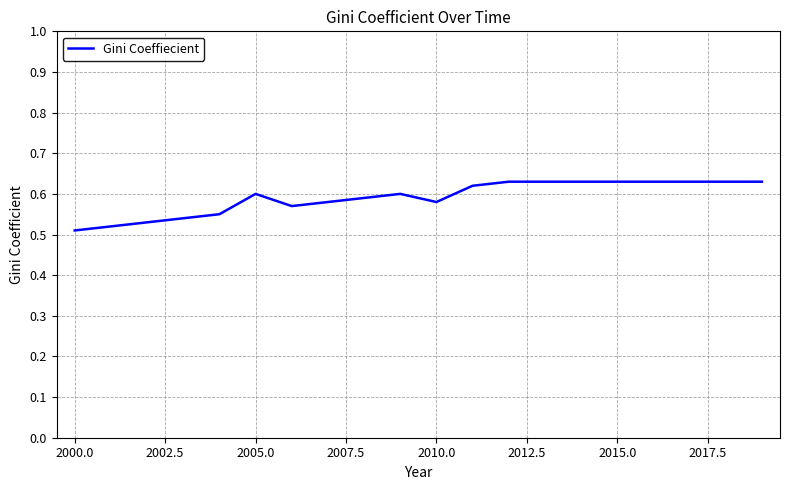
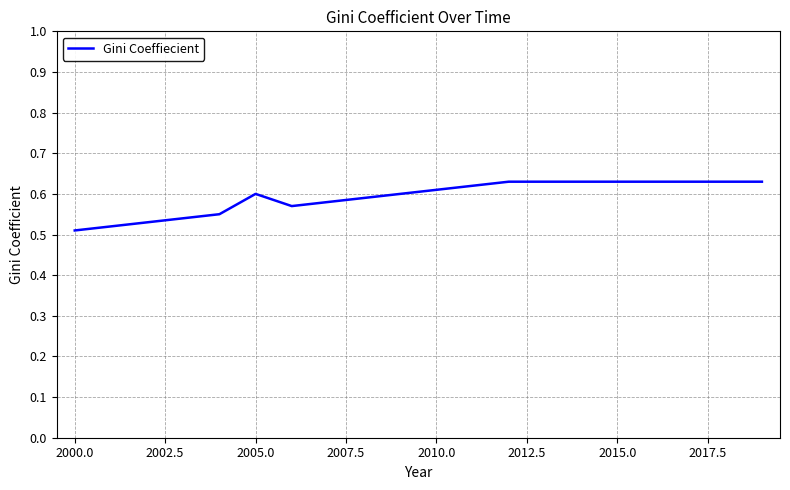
2010.0: 0.58 -> 0.61
